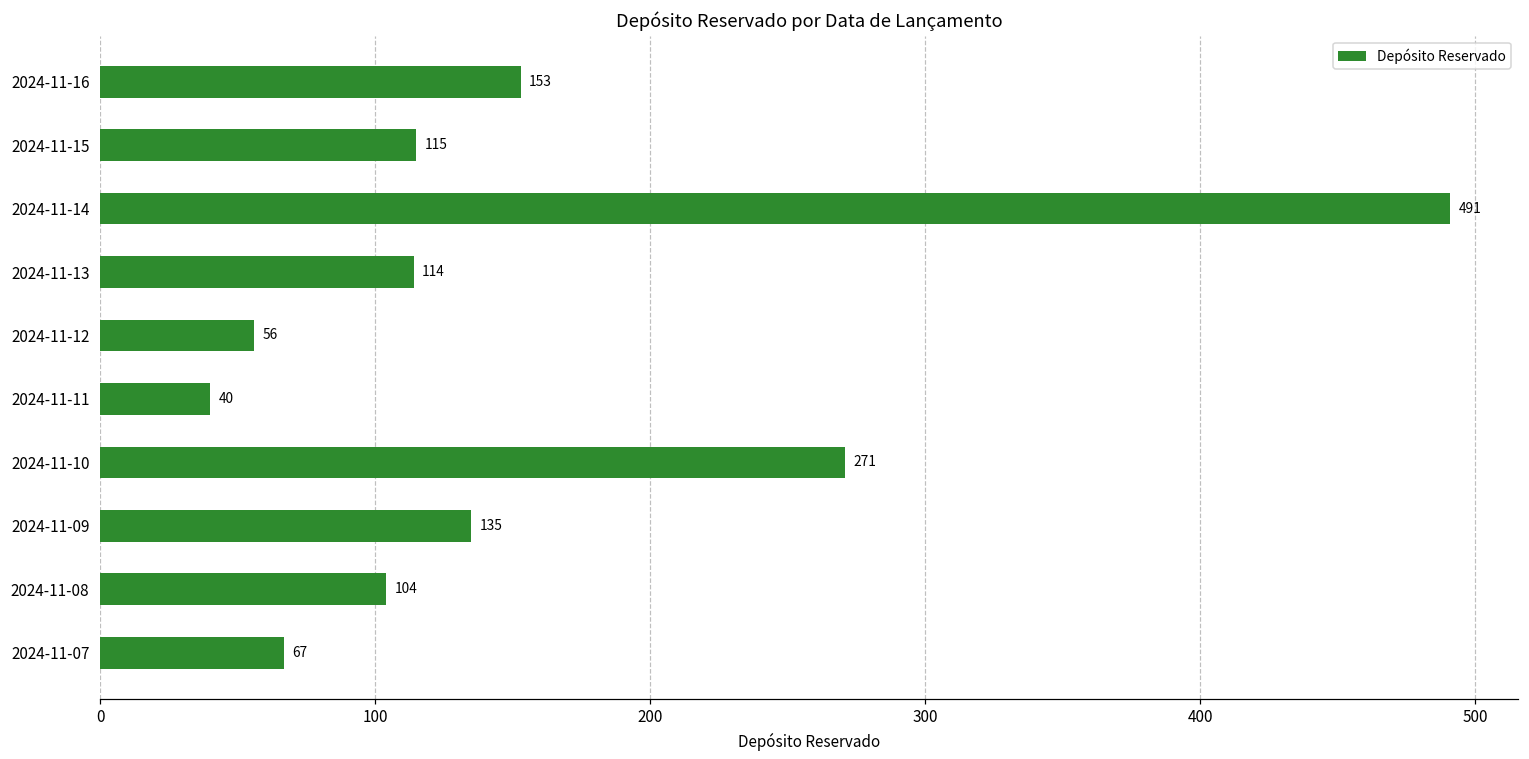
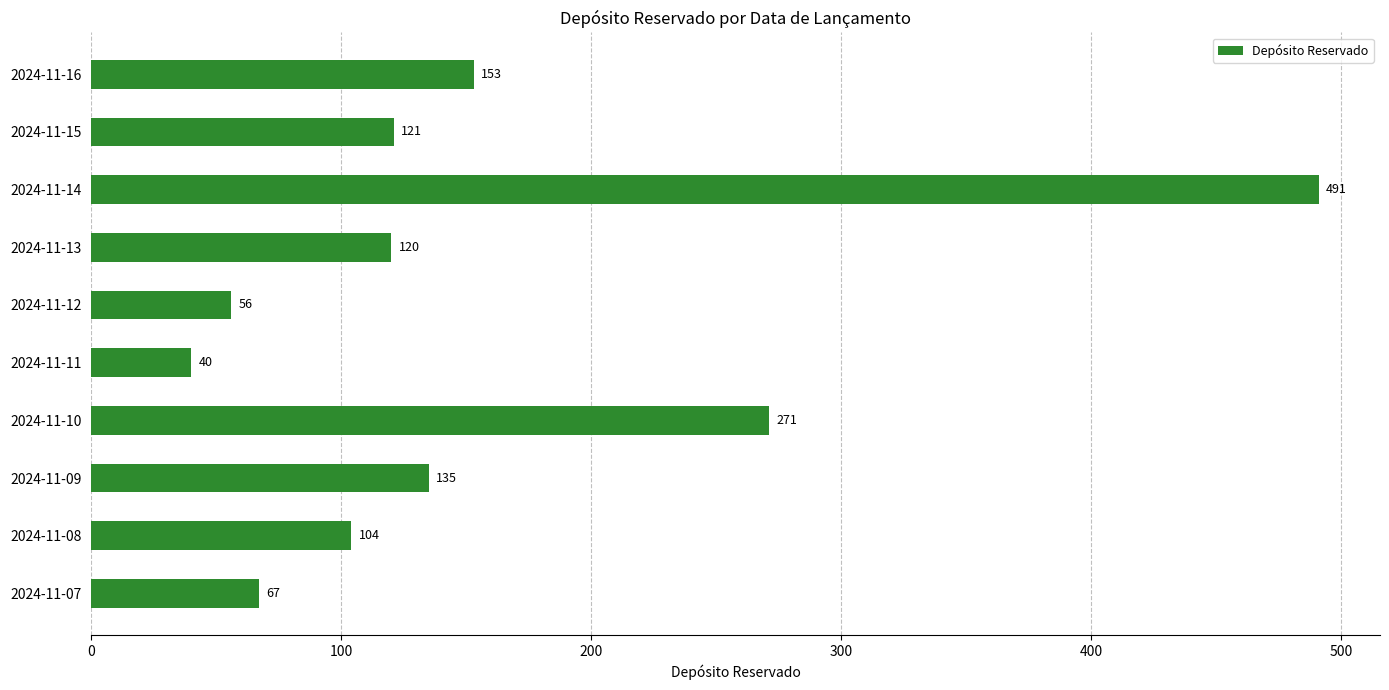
2024-11-15: 115 -> 121
2024-11-13: 114 -> 120
